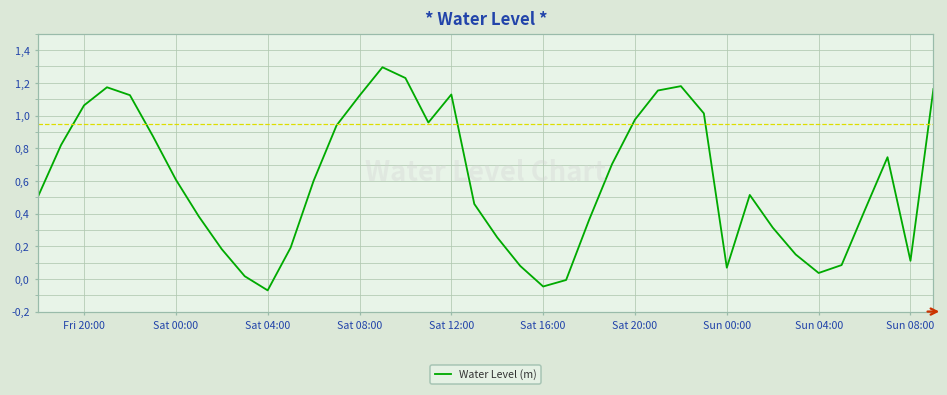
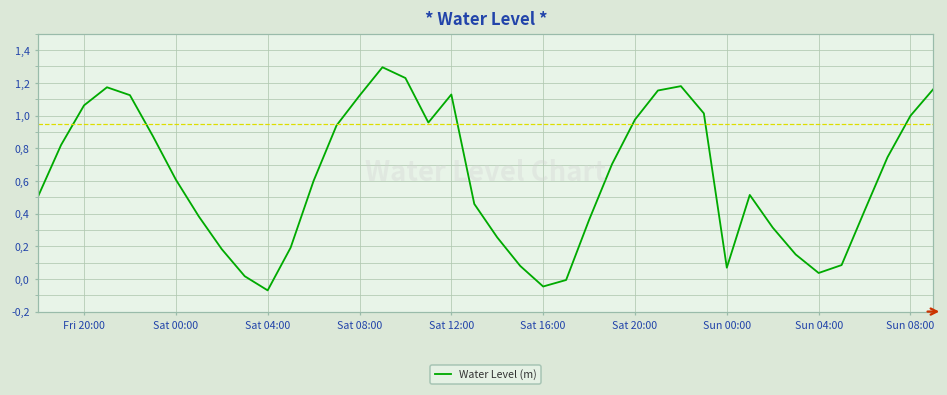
Sun 08:00: 1.1 -> 10.0
